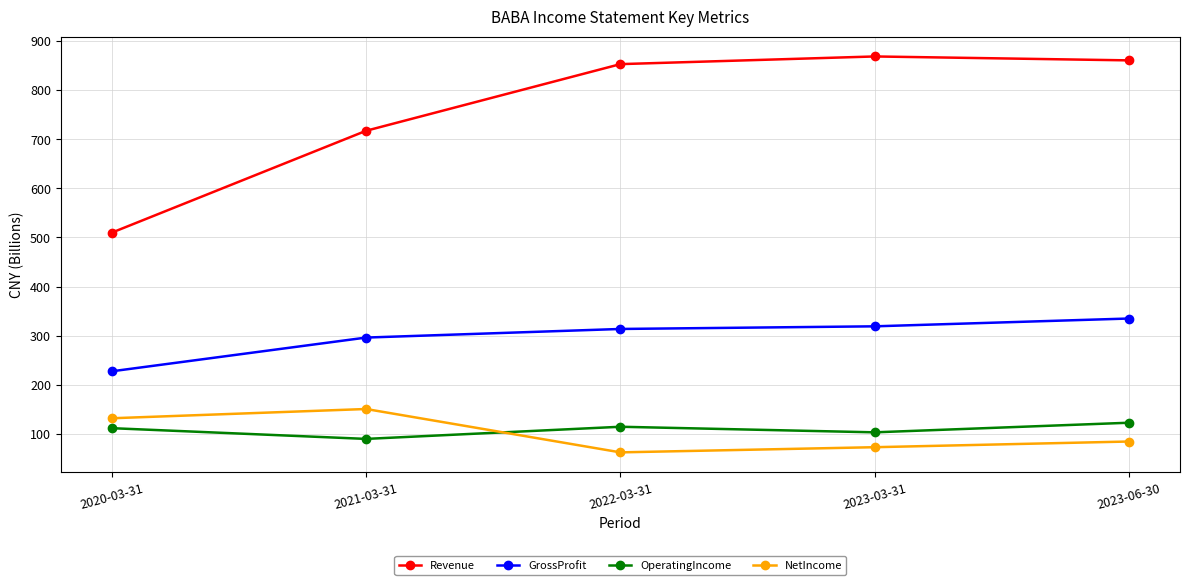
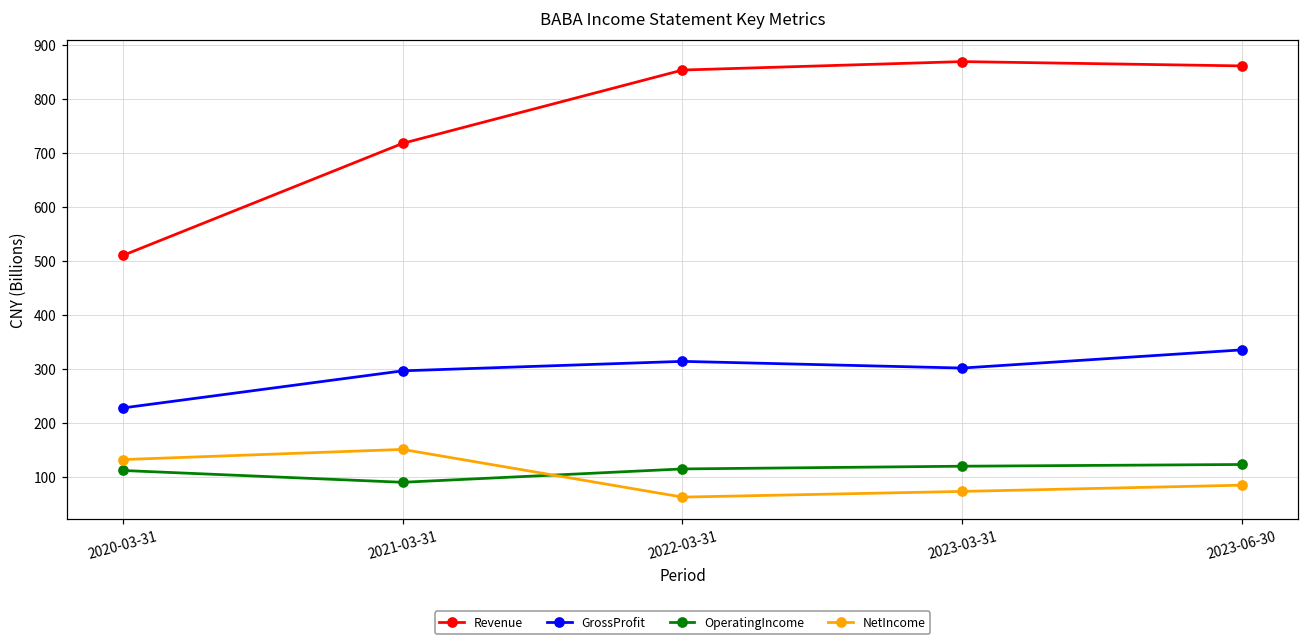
GrossProfit, 2023-03-31: 320 -> 300
OperatingIncome, 2023-03-31: 100 -> 120
